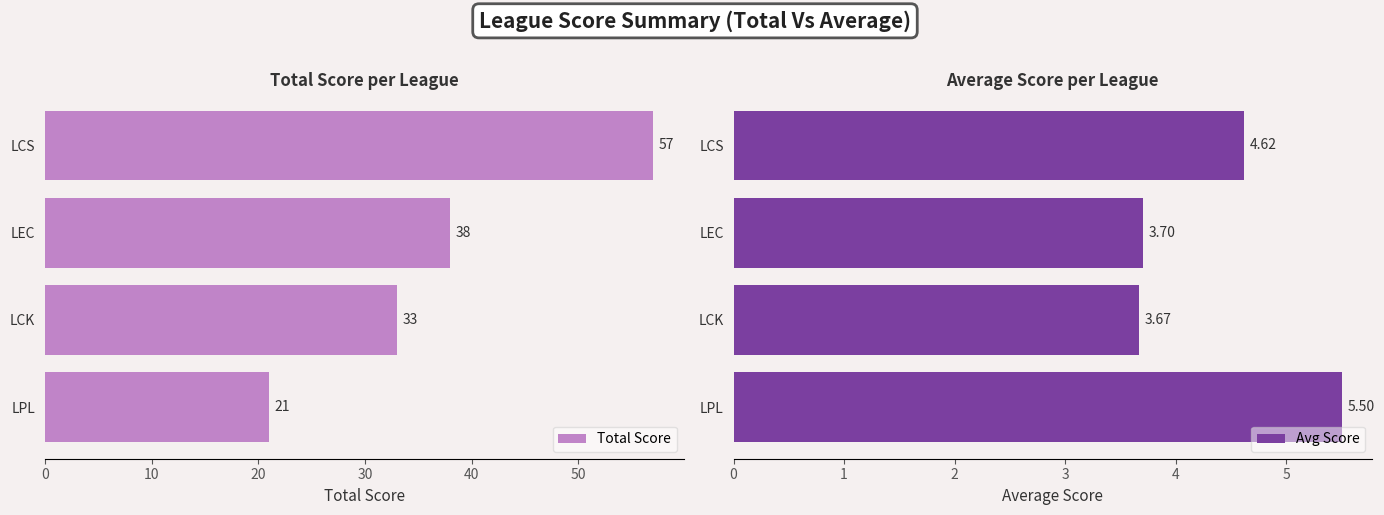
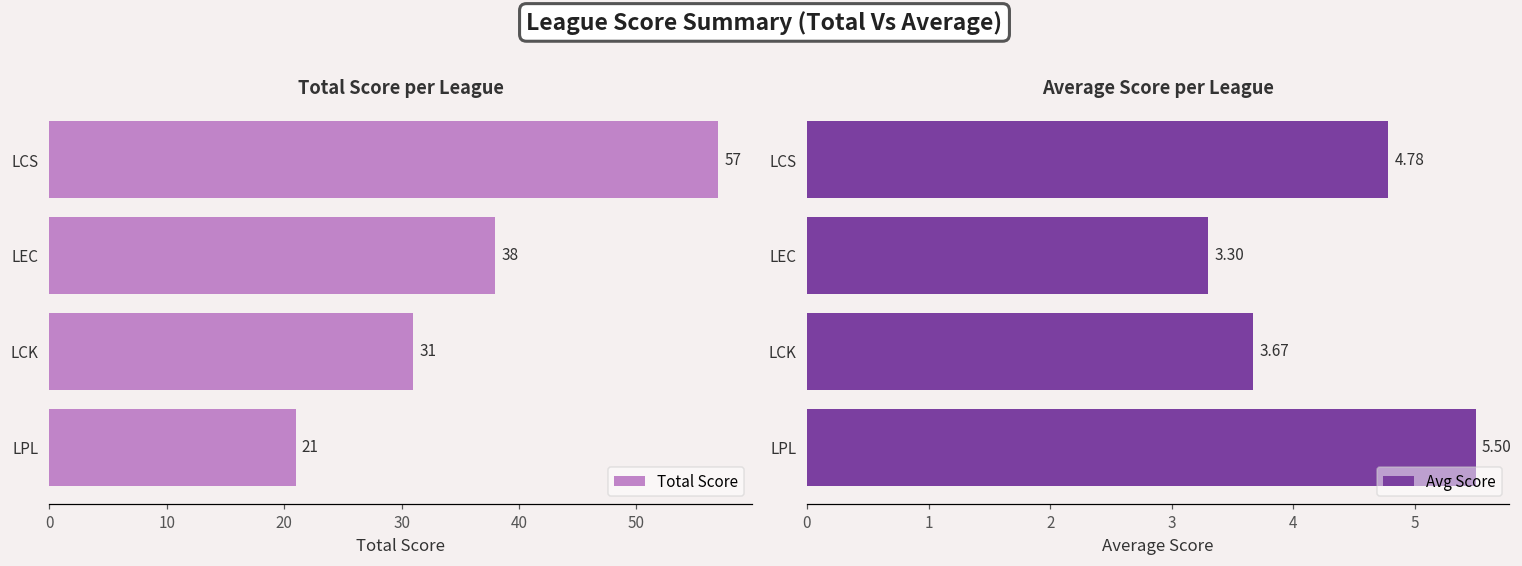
Total Score per League, LCK: 33 -> 31
Average Score per League, LCS: 4.62 -> 4.78
Average Score per League, LEC: 3.70 -> 3.30
